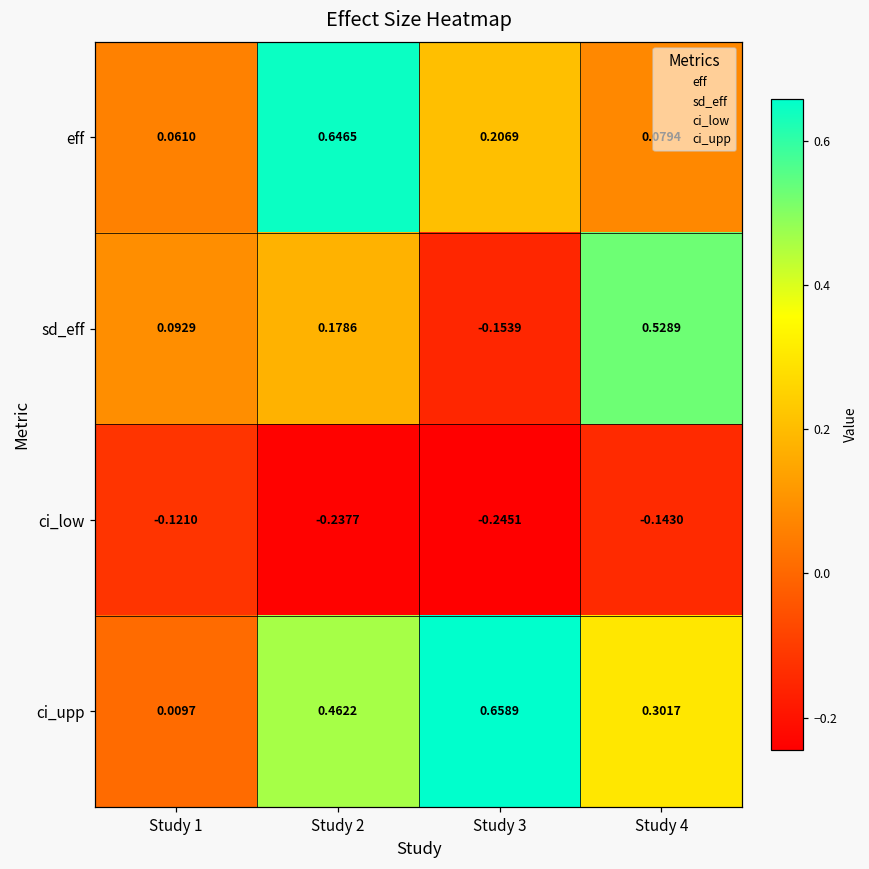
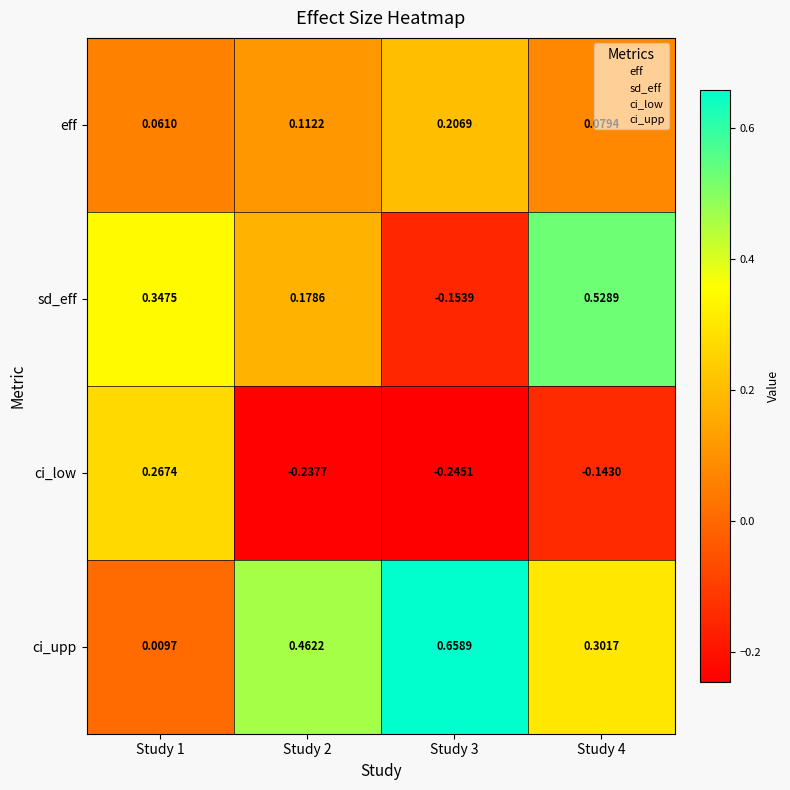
eff, Study 2: 0.6465 -> 0.1122
sd_eff, Study 1: 0.0929 -> 0.3475
ci_low, Study 1: -0.1210 -> 0.2674
